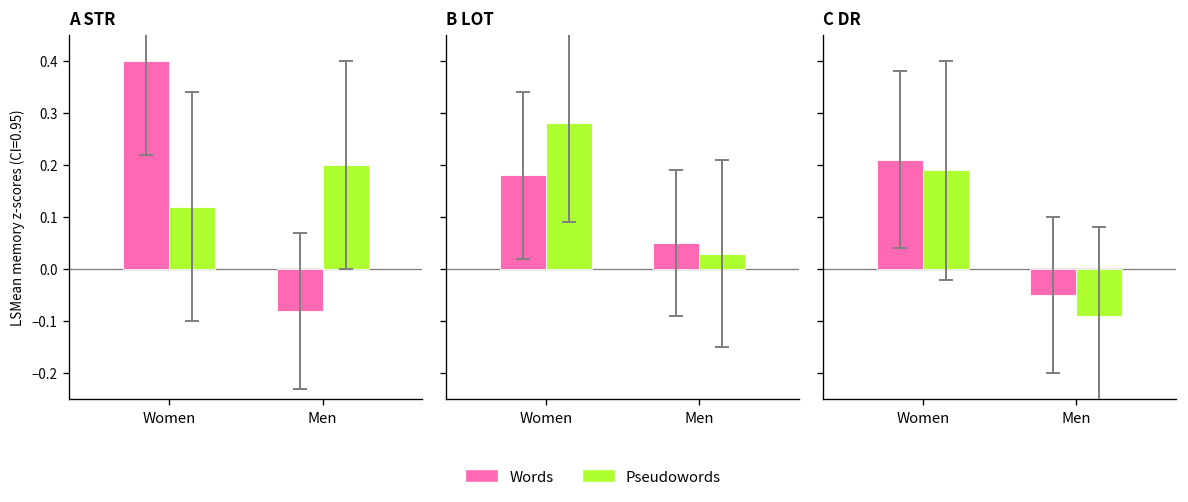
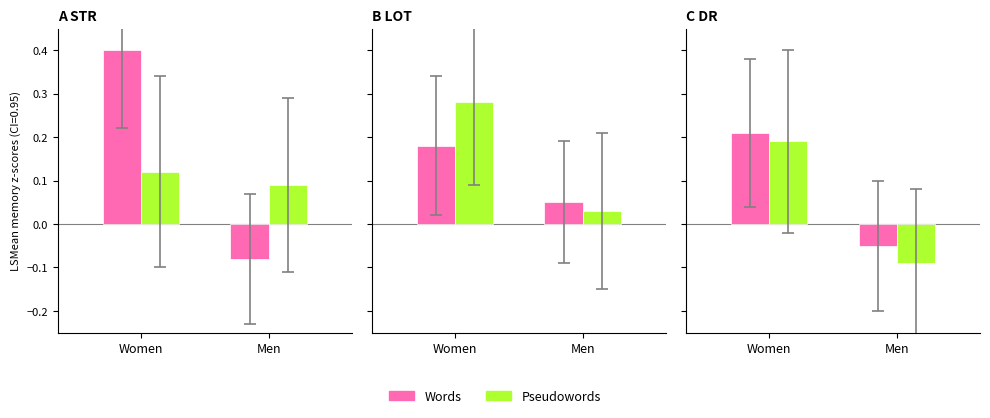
A STR, Pseudowords, Men: 0.20 -> 0.09
